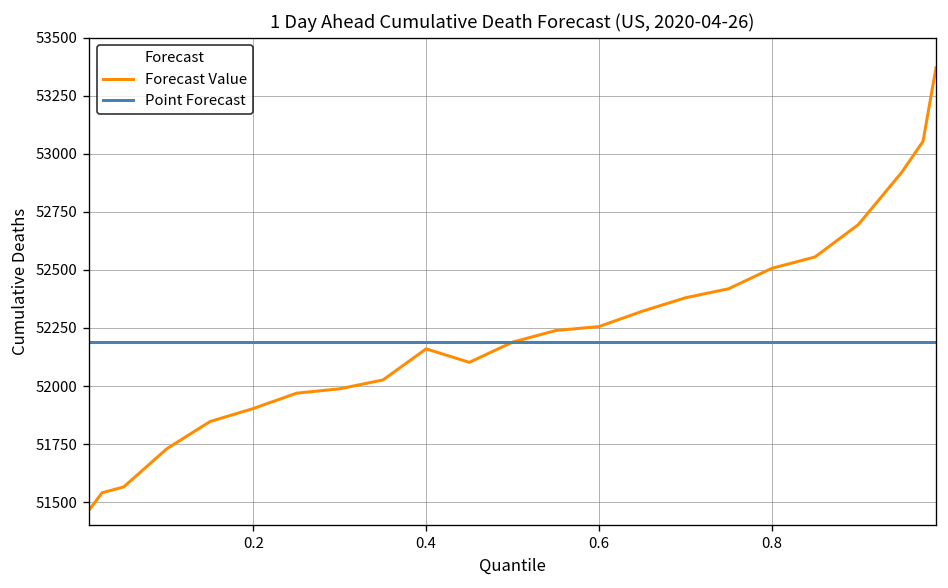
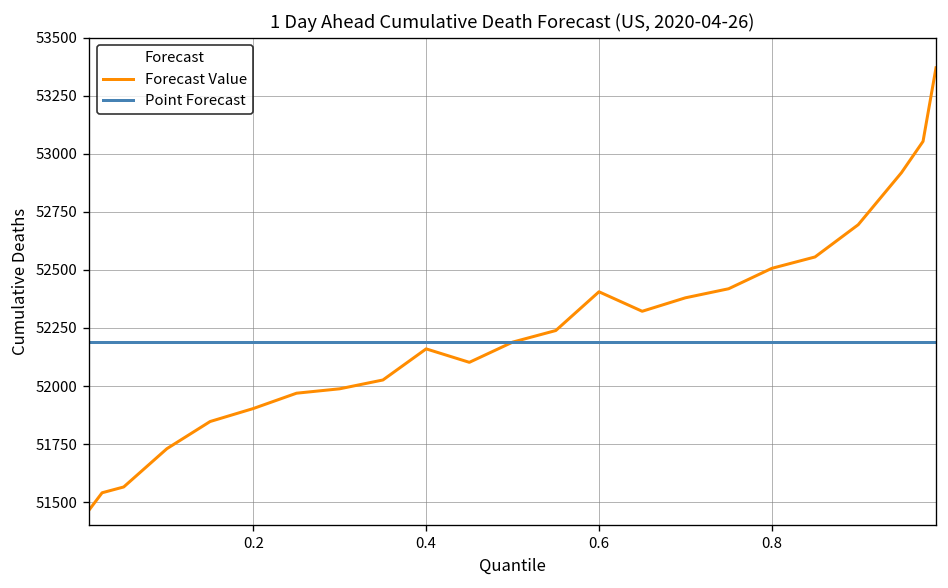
Forecast Value, 0.6: 52260 -> 52410
